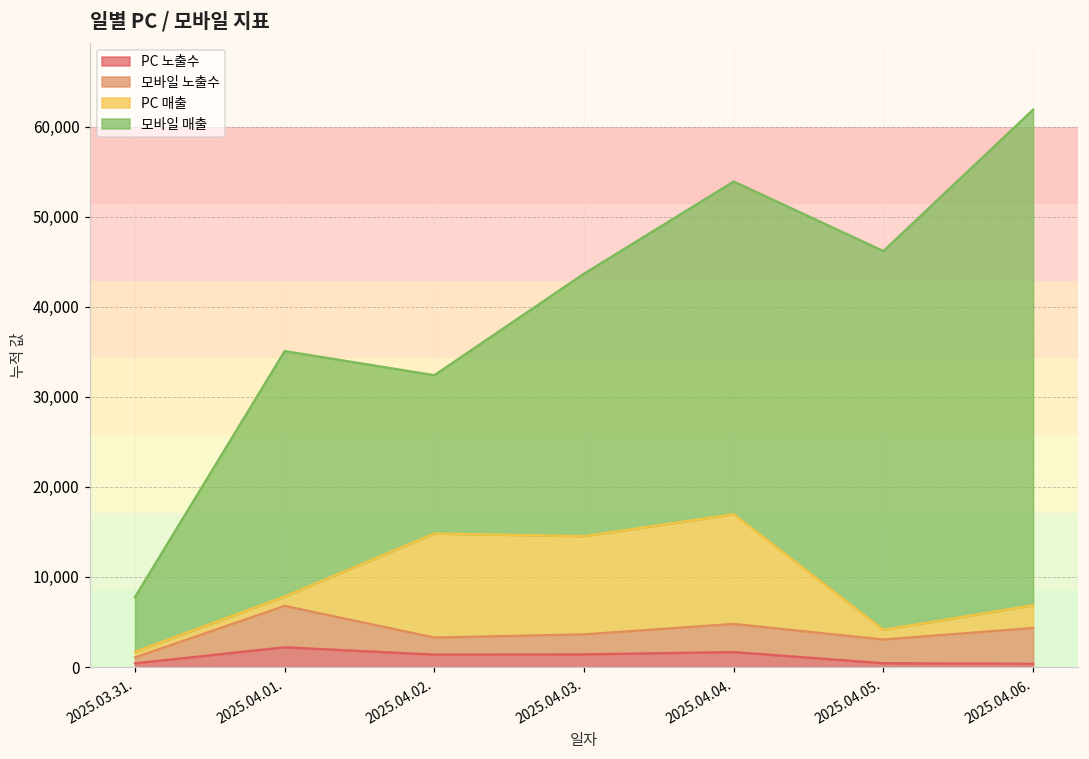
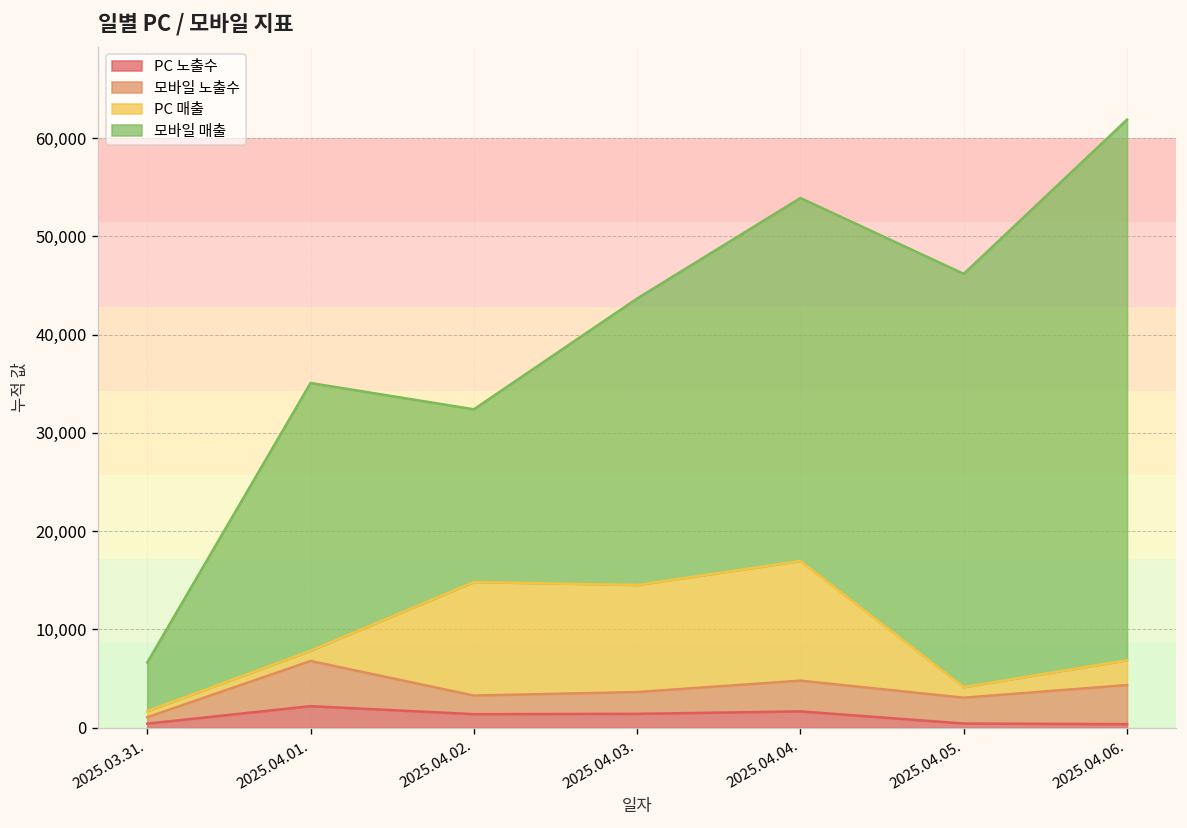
모바일 매출, 2025.03.31.: 6,000 -> 5,000
